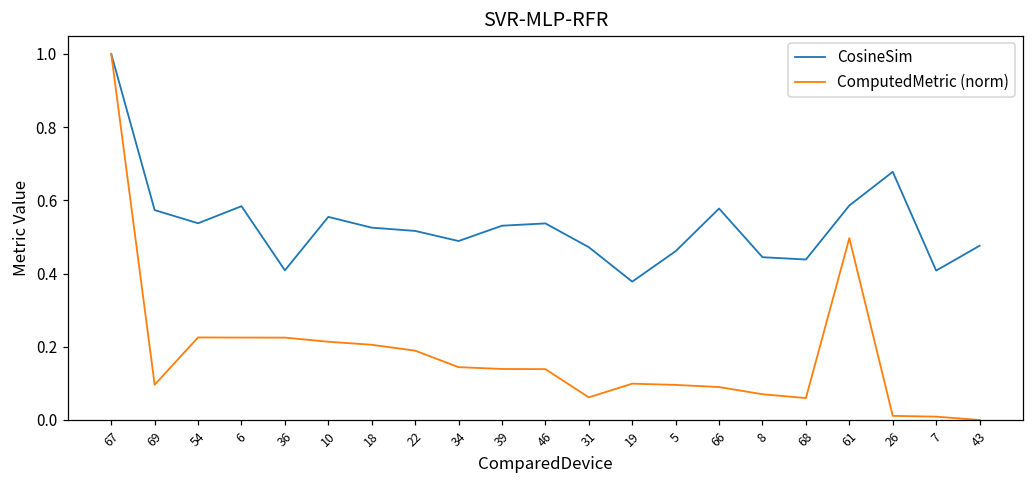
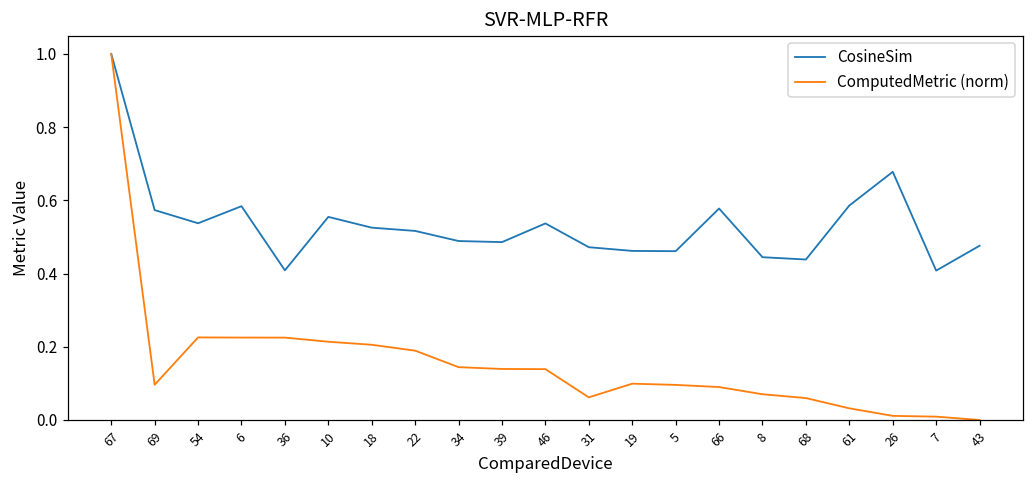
CosineSim, 39: 0.53 -> 0.49
CosineSim, 19: 0.38 -> 0.46
ComputedMetric (norm), 61: 0.50 -> 0.03
